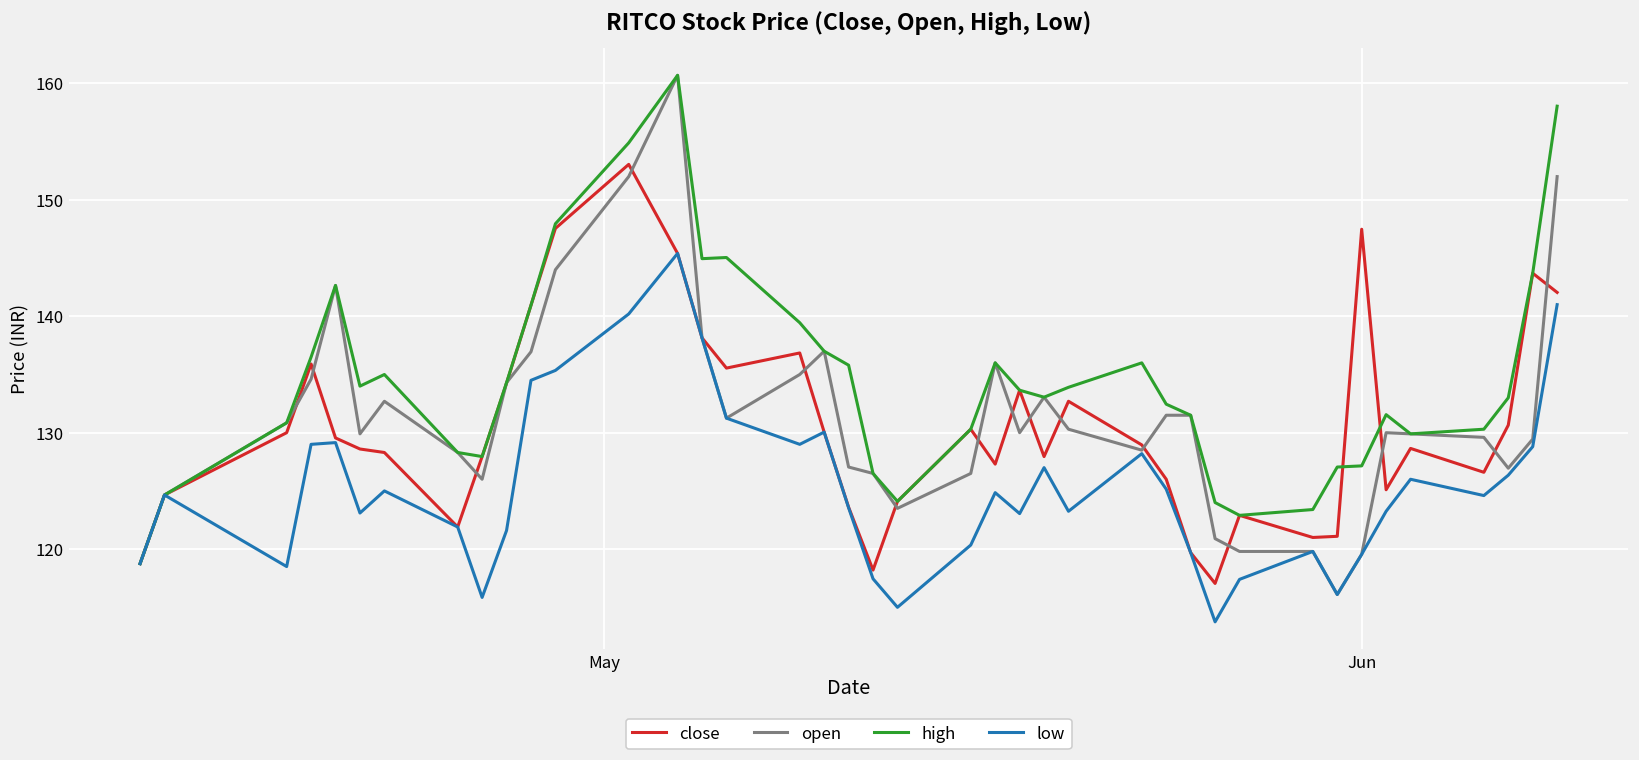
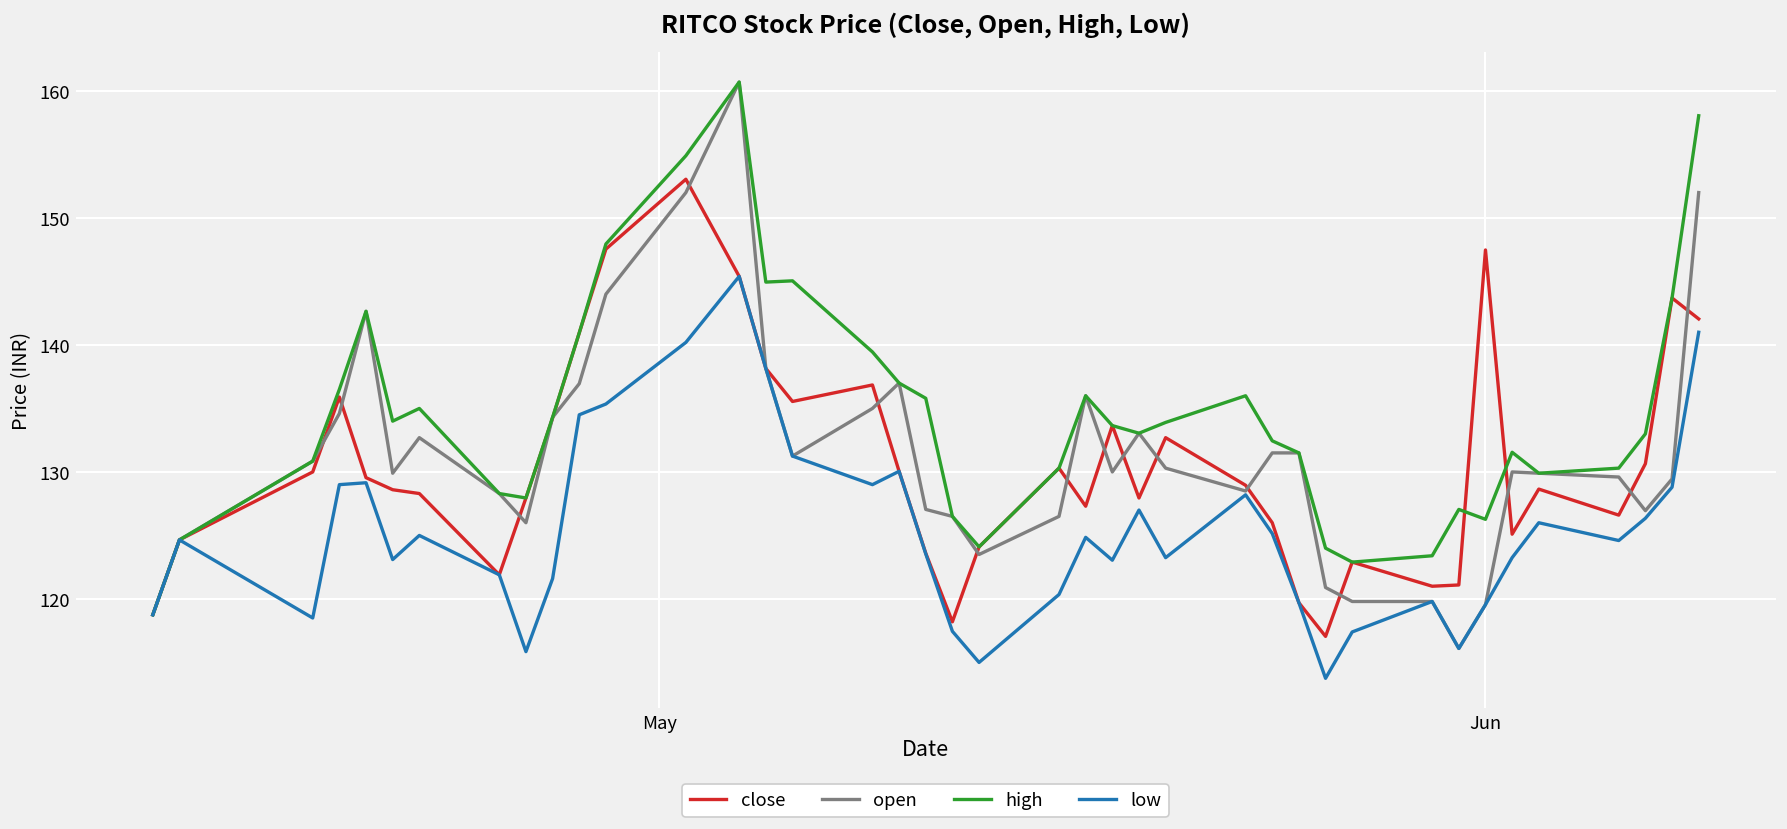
high, Jun: 127.2 -> 126.3
